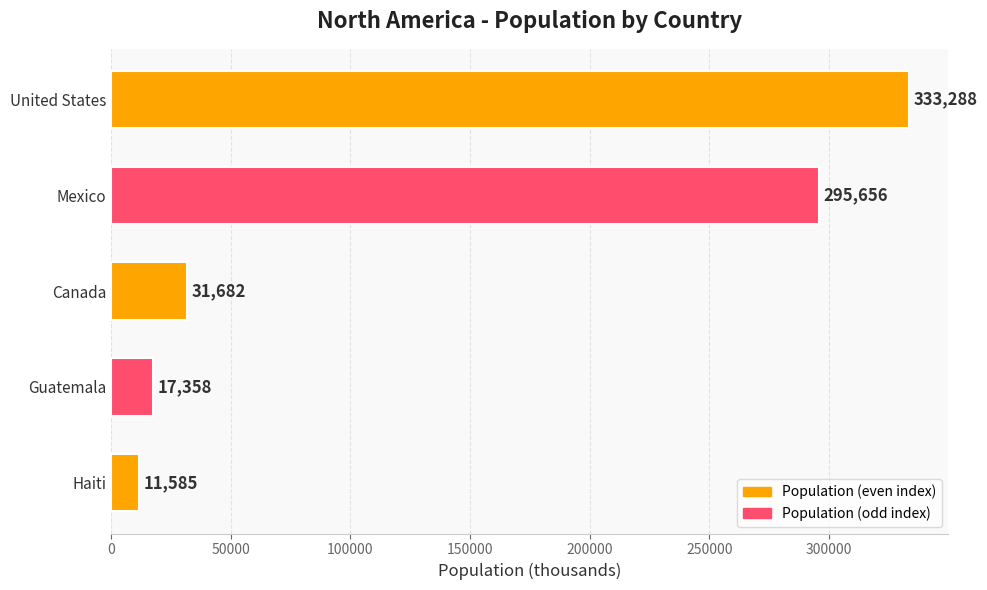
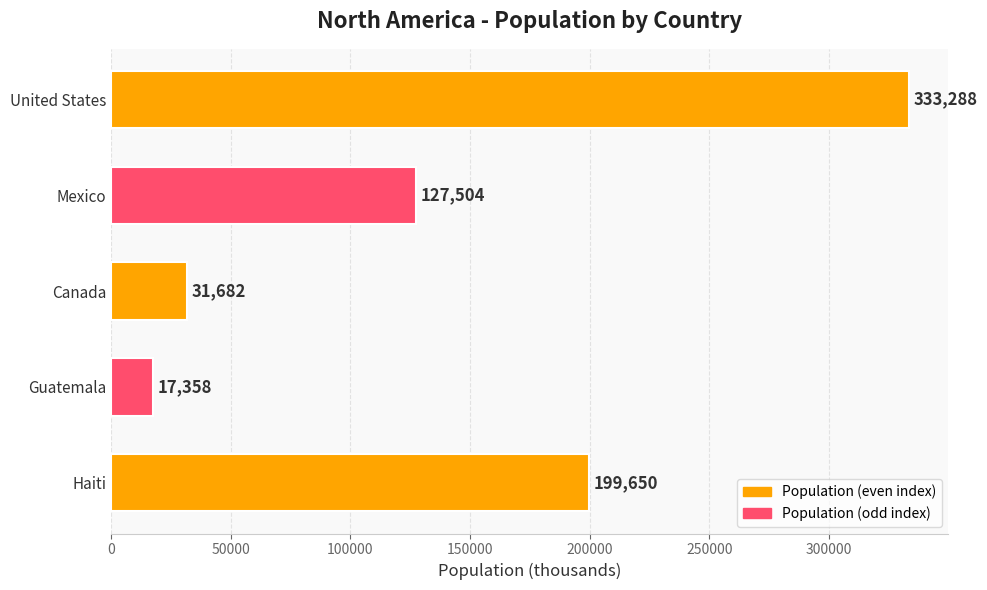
Mexico: 295,656 -> 127,504
Haiti: 11,585 -> 199,650
